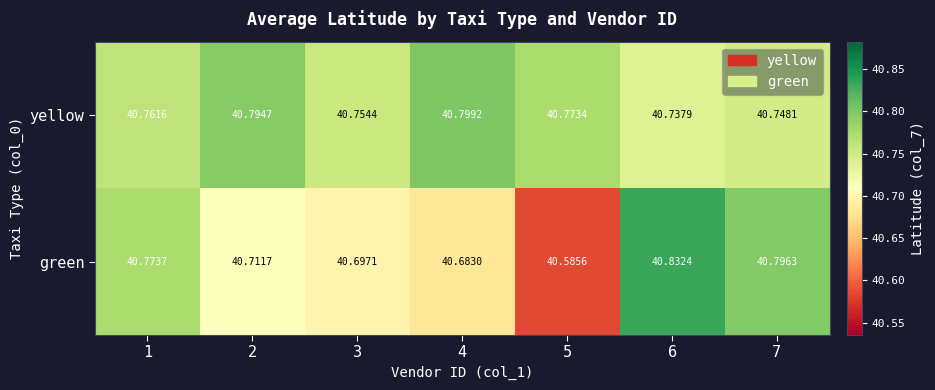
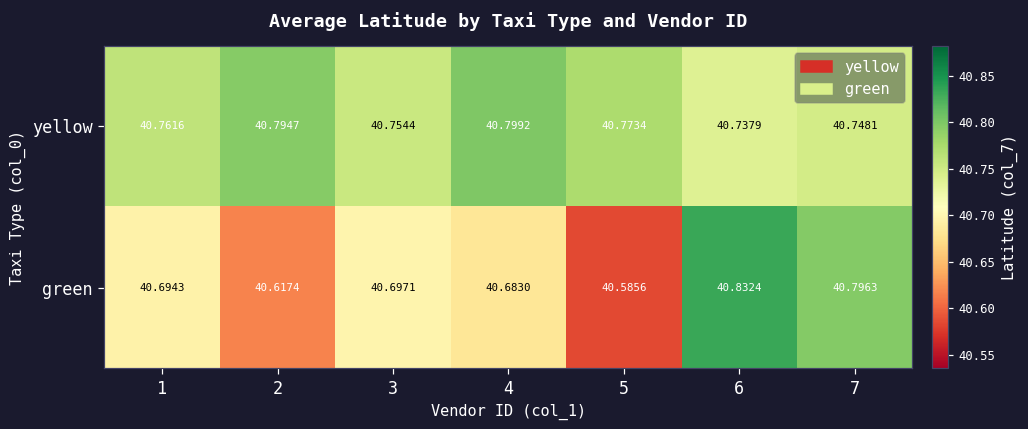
green, 1: 40.7737 -> 40.6943
green, 2: 40.7117 -> 40.6174
